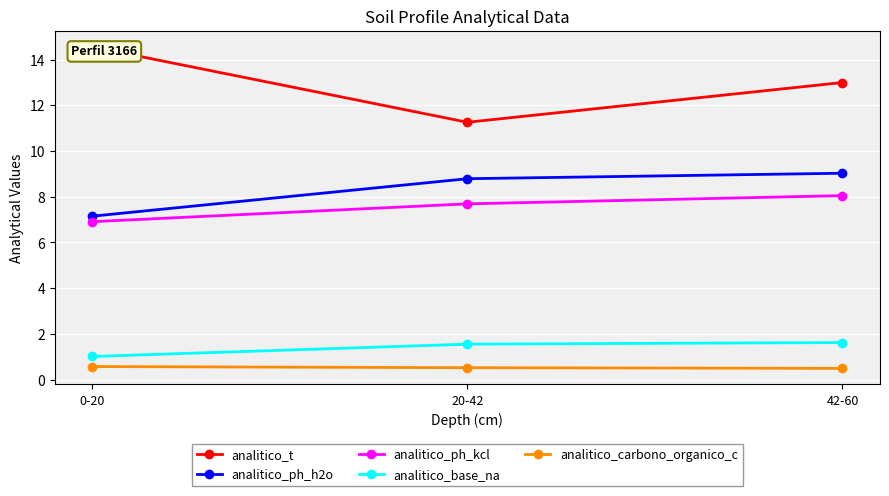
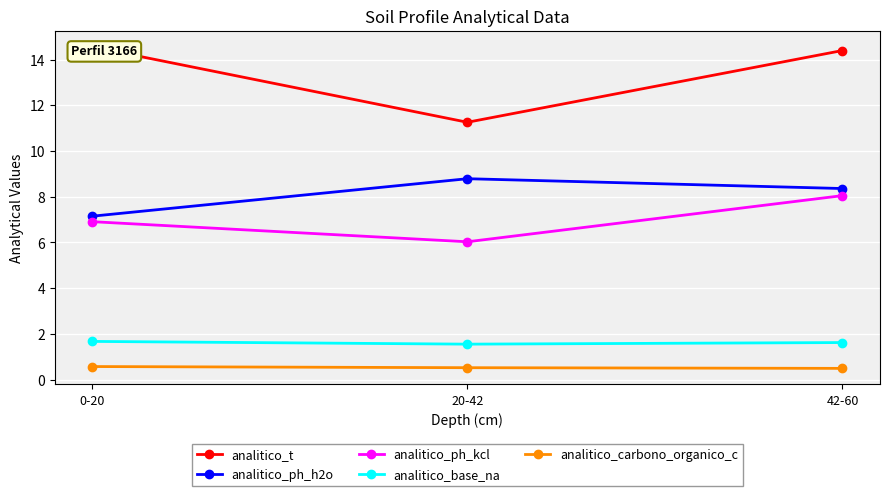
analitico_base_na, 0-20: 1.0 -> 1.7
analitico_ph_kcl, 20-42: 7.7 -> 6.0
analitico_t, 42-60: 13.0 -> 14.4
analitico_ph_h2o, 42-60: 9.0 -> 8.4
